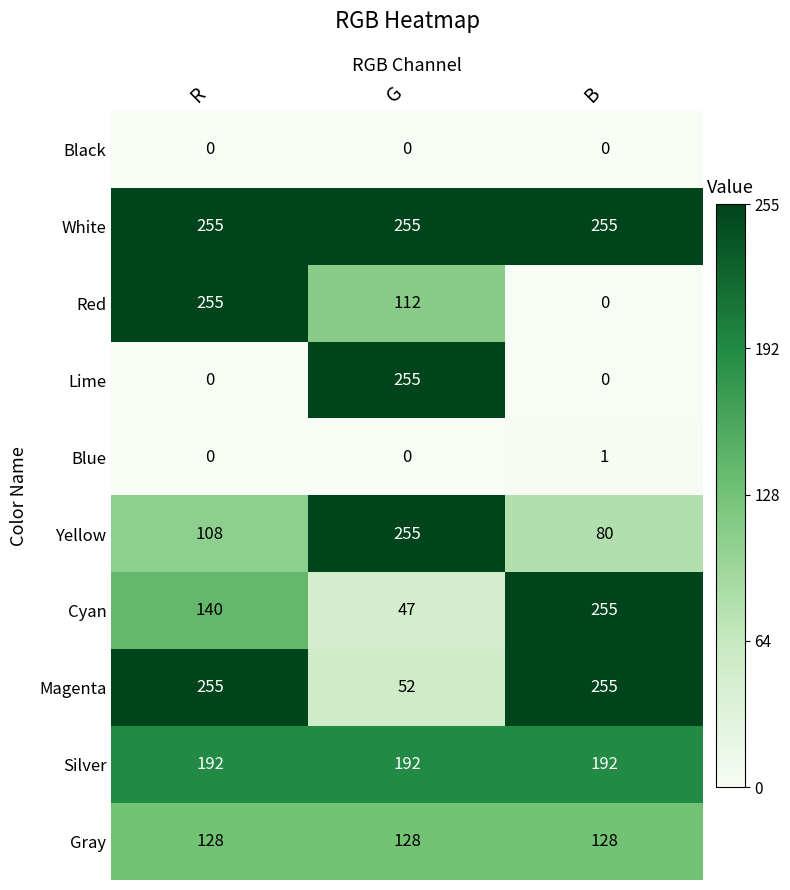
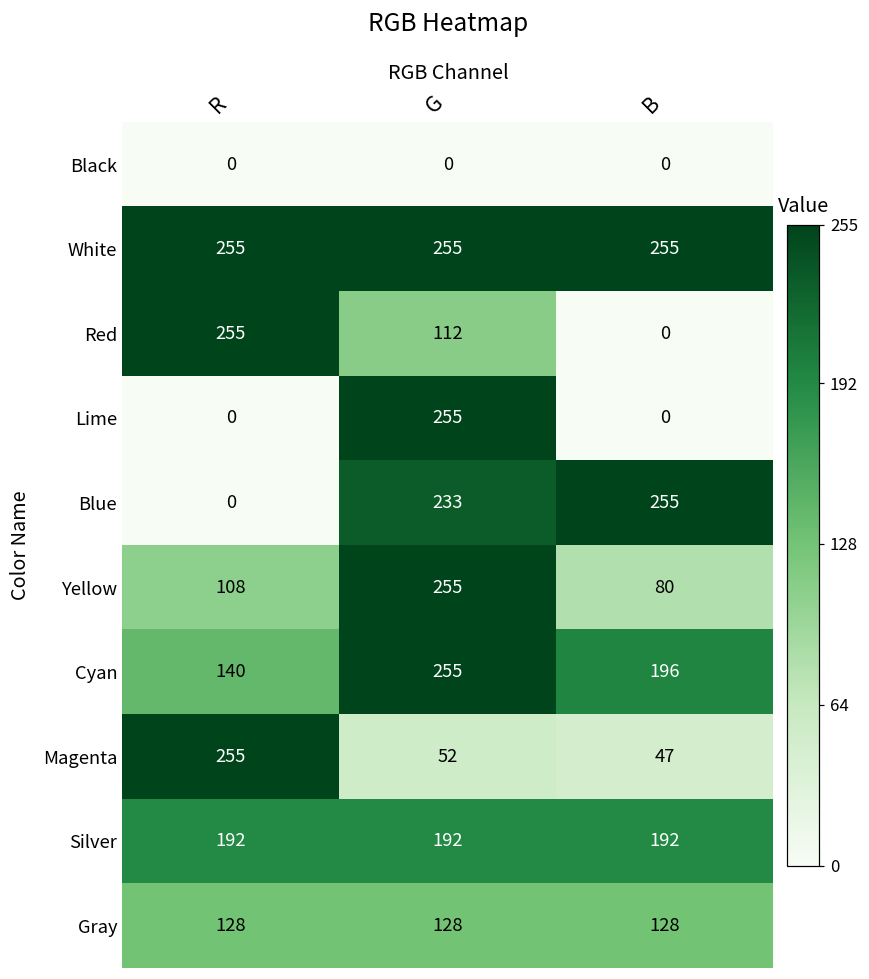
Blue, G: 0 -> 233
Blue, B: 1 -> 255
Cyan, G: 47 -> 255
Cyan, B: 255 -> 196
Magenta, B: 255 -> 47
